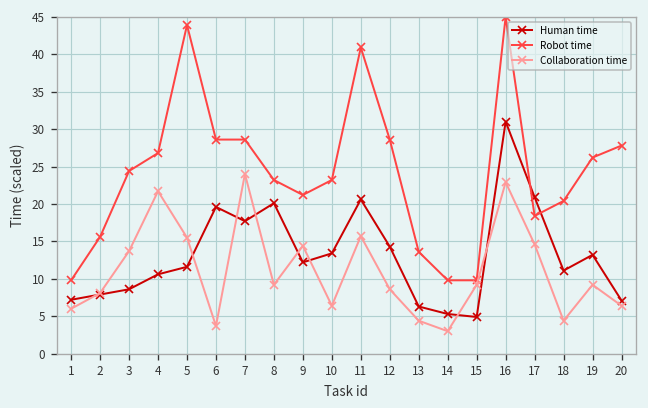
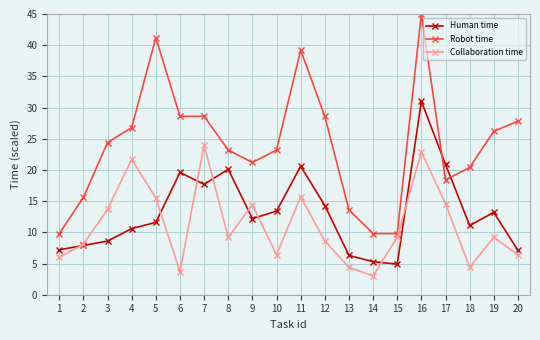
Robot time, 5: 44 -> 41
Robot time, 11: 41 -> 39
